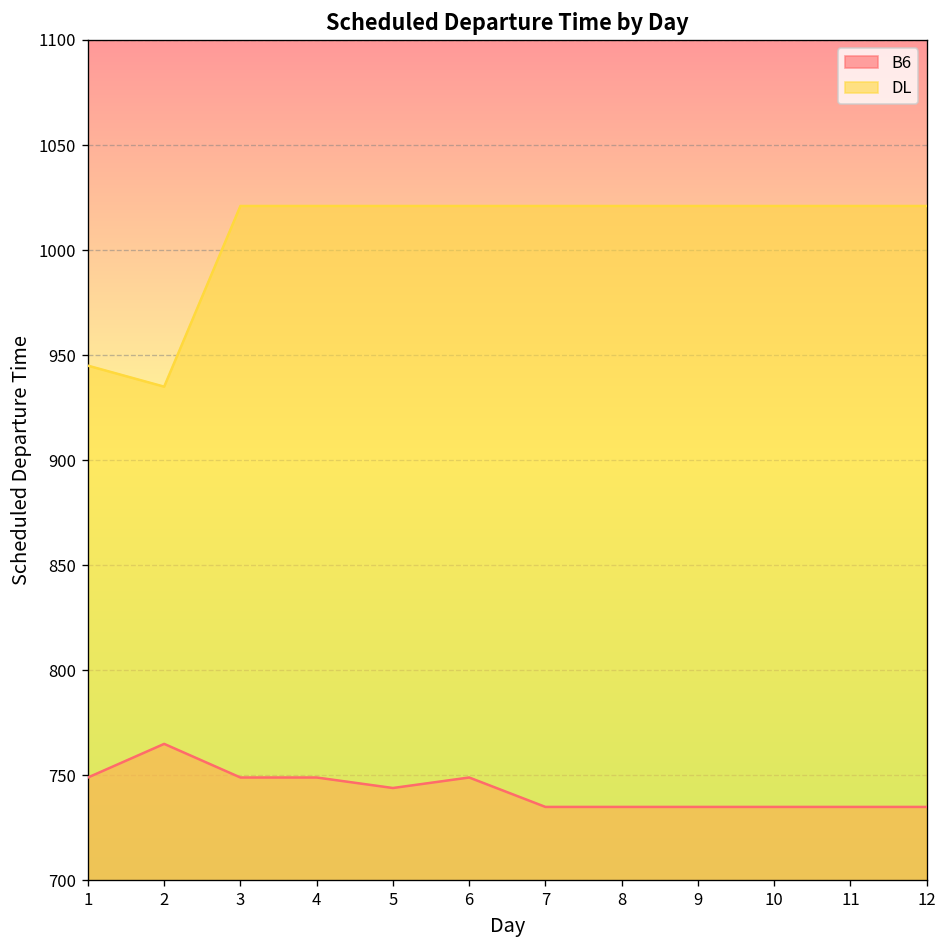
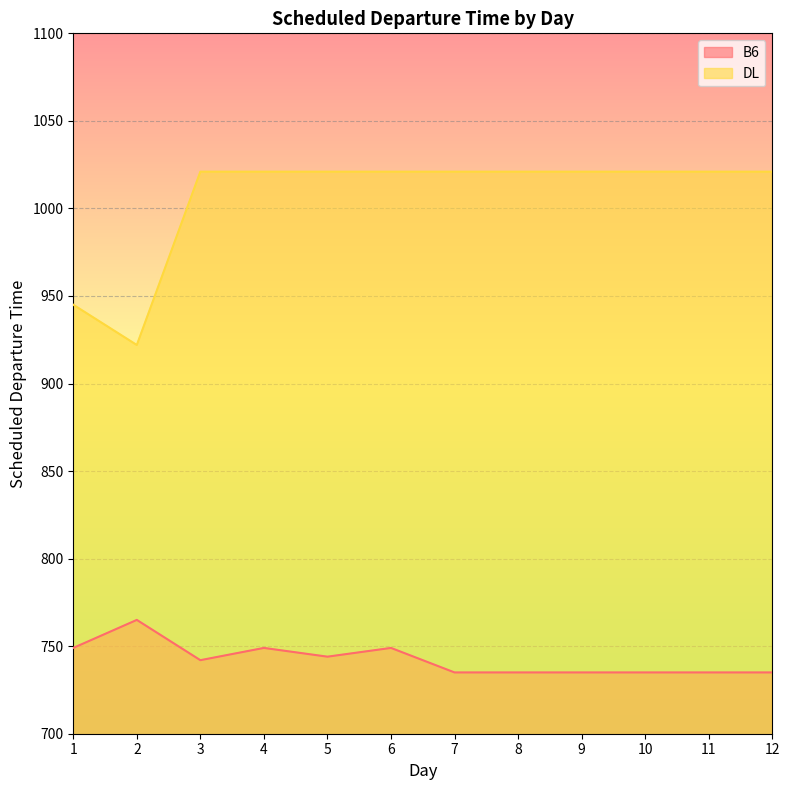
DL, 2: 935 -> 922
B6, 3: 749 -> 742
